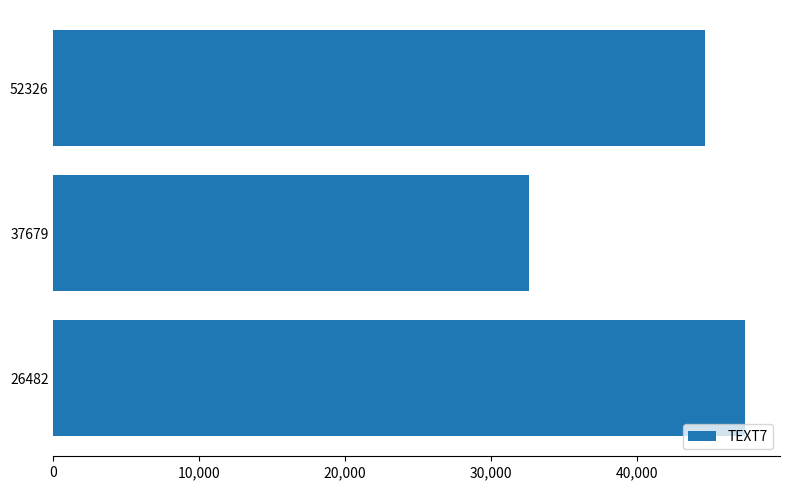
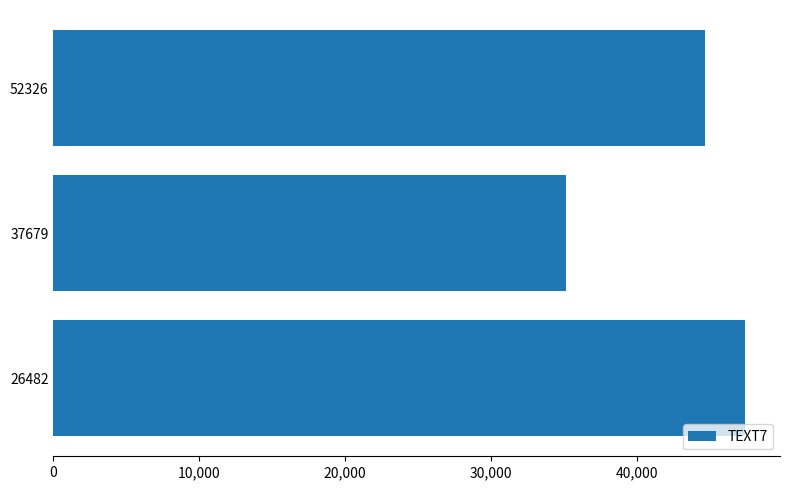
37679: 32,600 -> 35,200
